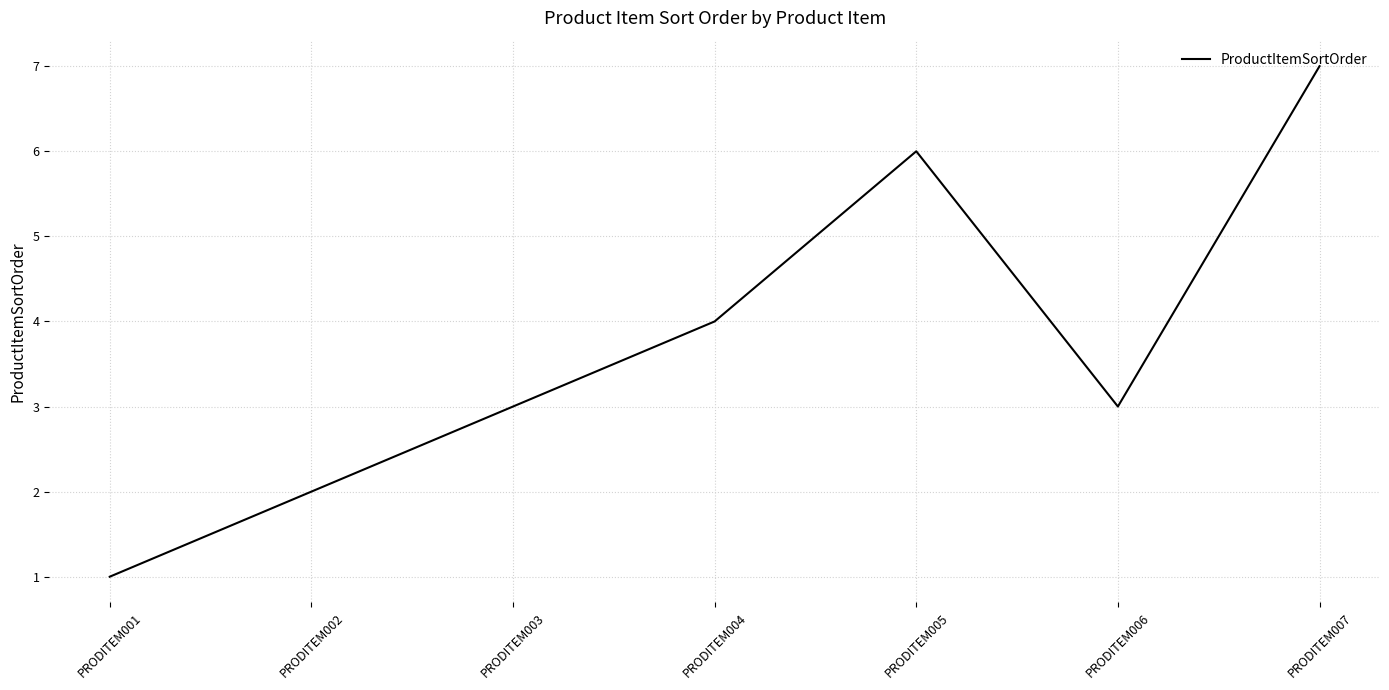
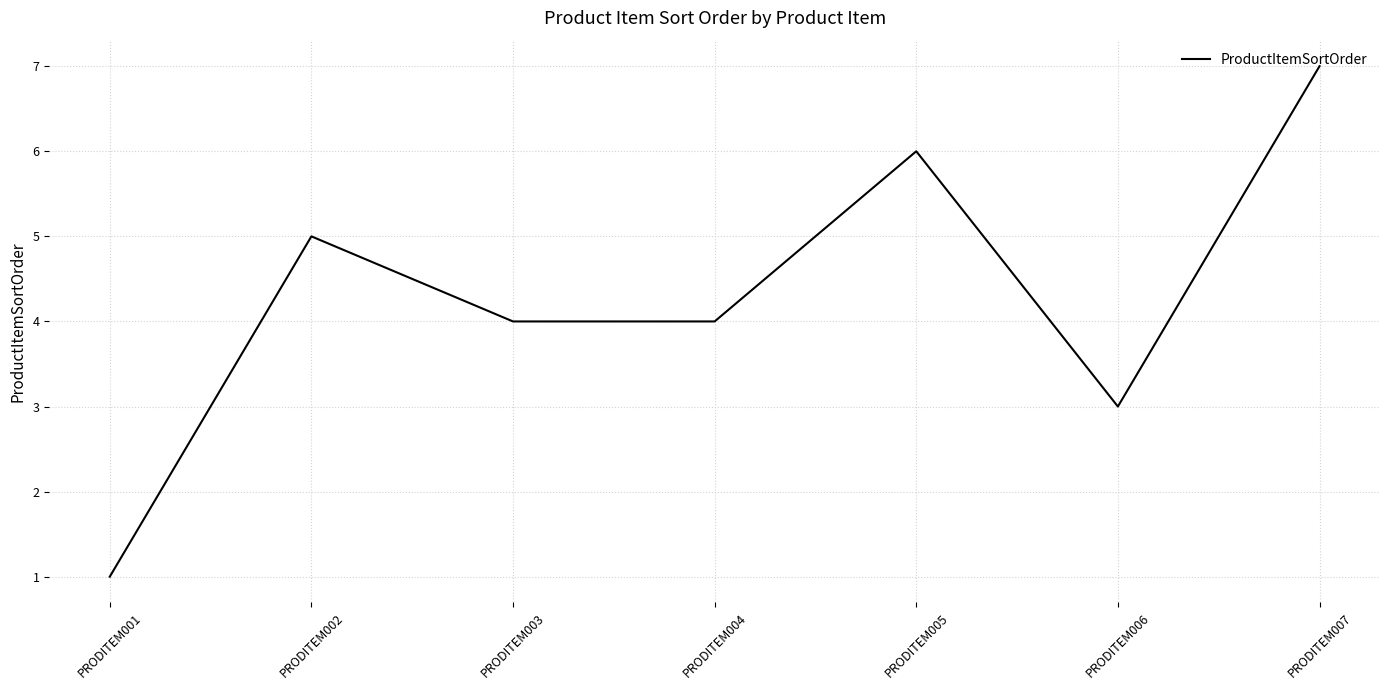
PRODITEM002: 2 -> 5
PRODITEM003: 3 -> 4
